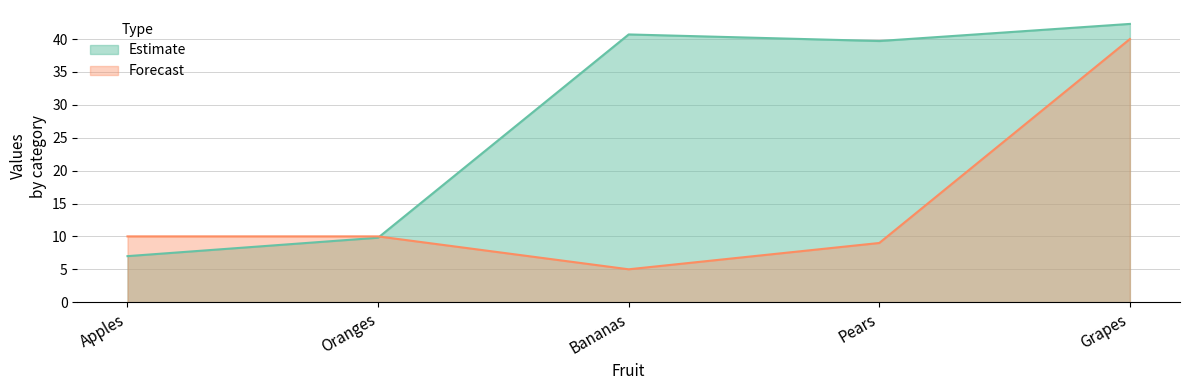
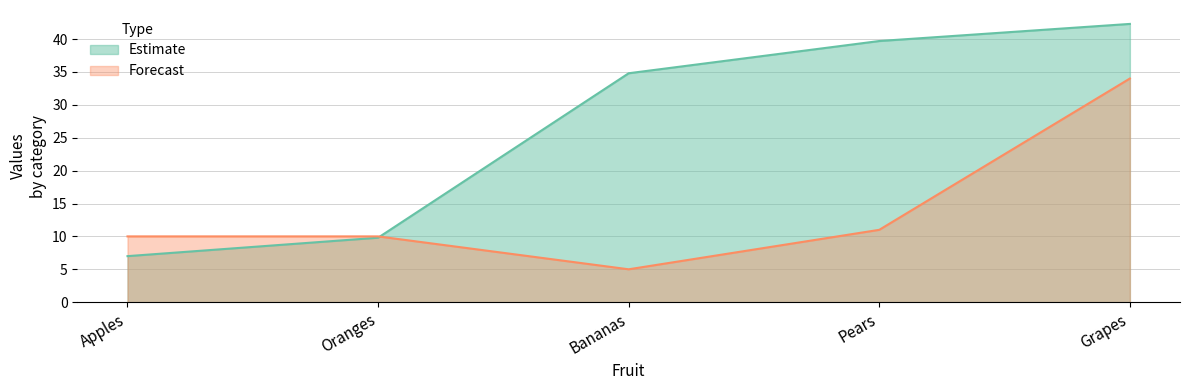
Estimate, Bananas: 41 -> 35
Forecast, Pears: 9 -> 11
Forecast, Grapes: 40 -> 34
